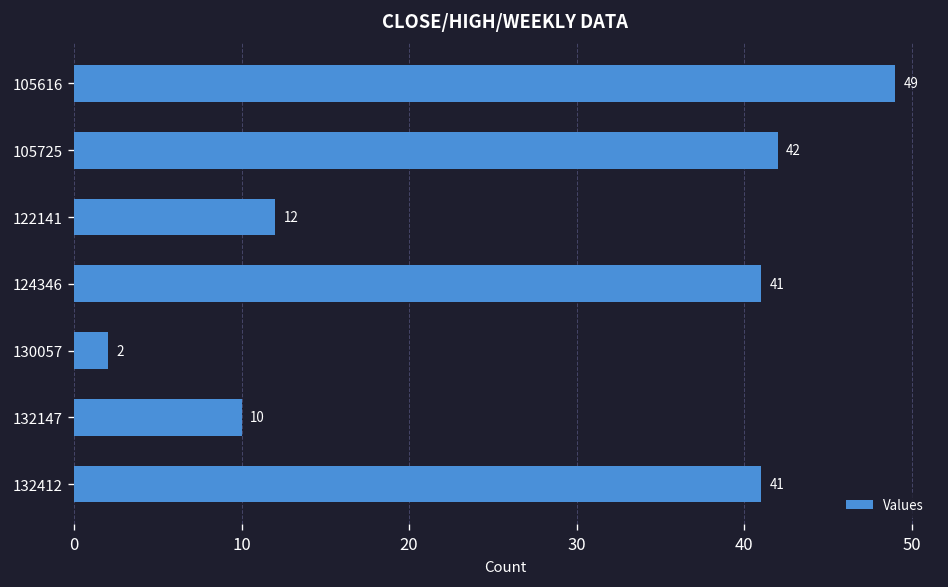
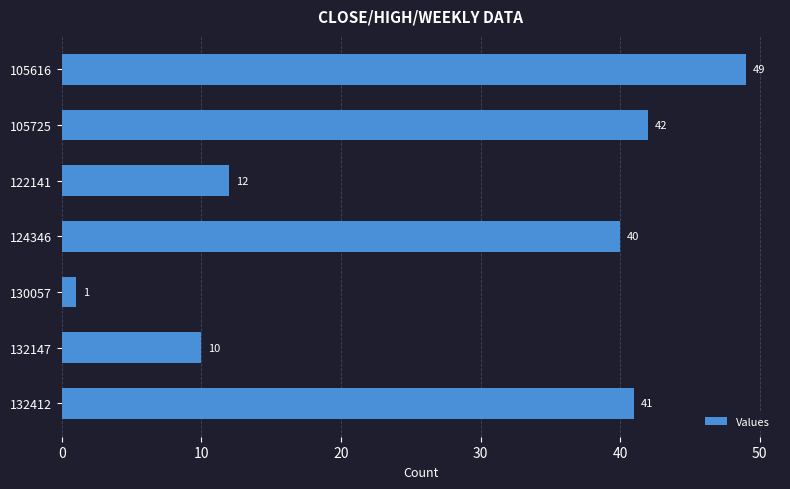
124346: 41 -> 40
130057: 2 -> 1
